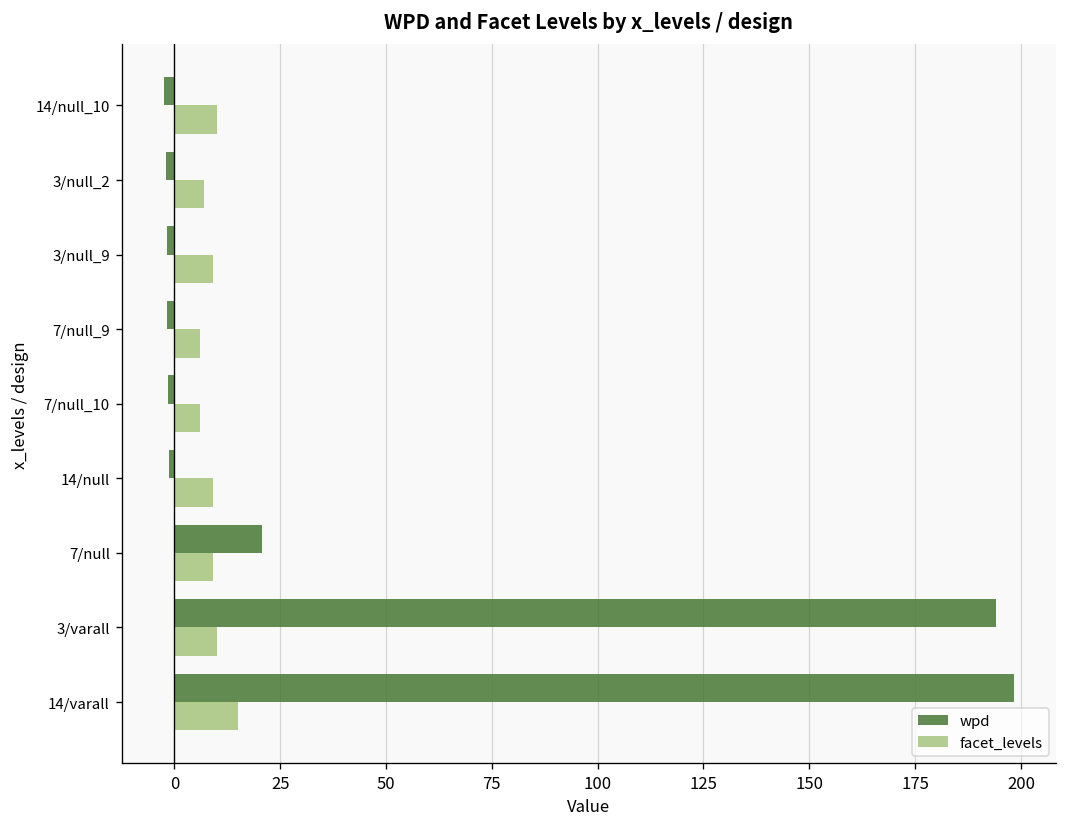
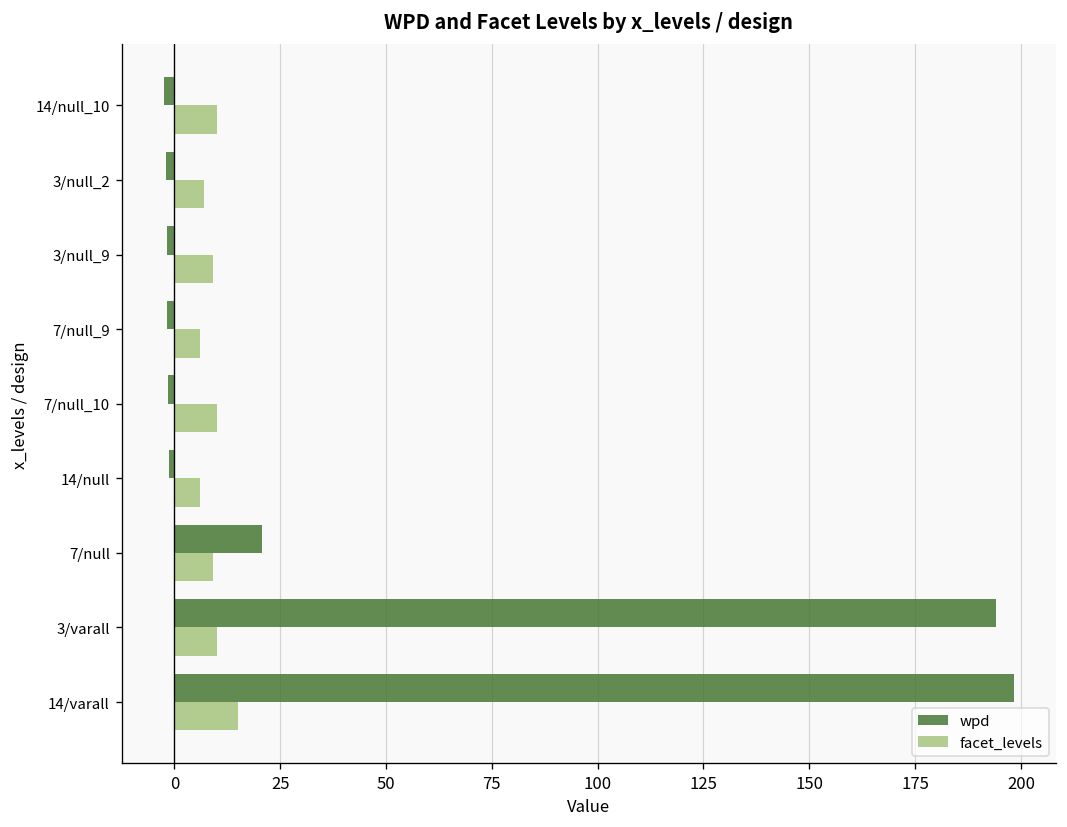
facet_levels, 7/null_10: 6 -> 10
facet_levels, 14/null: 9 -> 6
